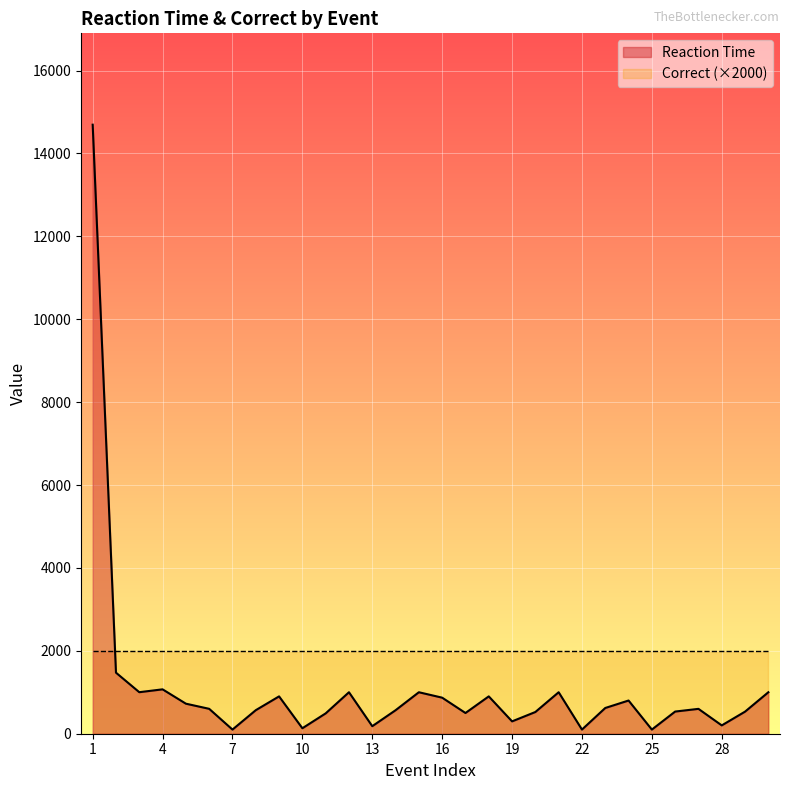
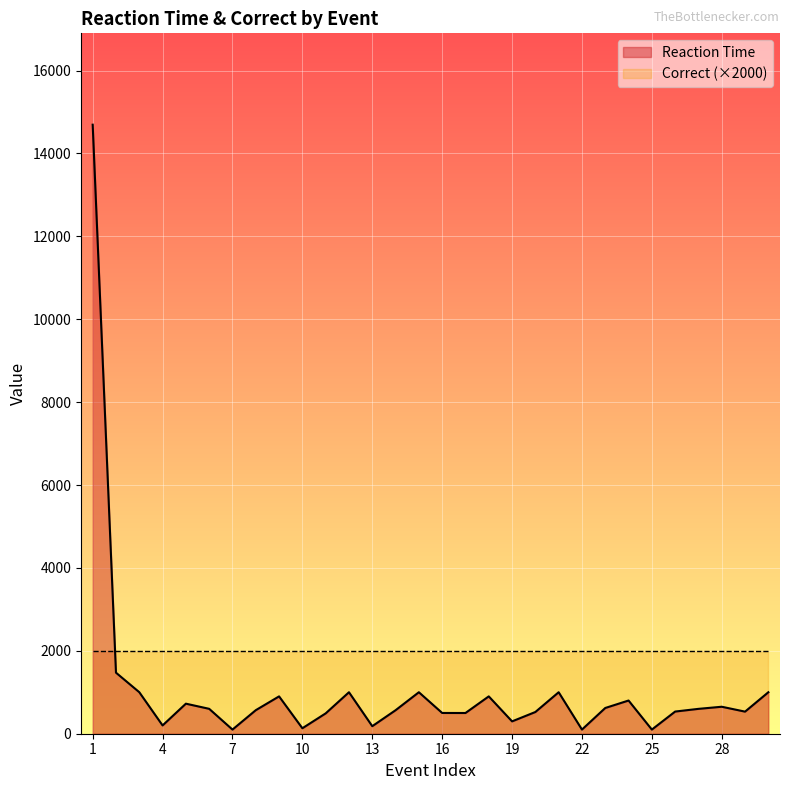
Reaction Time, 4: 1100 -> 200
Reaction Time, 16: 900 -> 500
Reaction Time, 28: 200 -> 700
